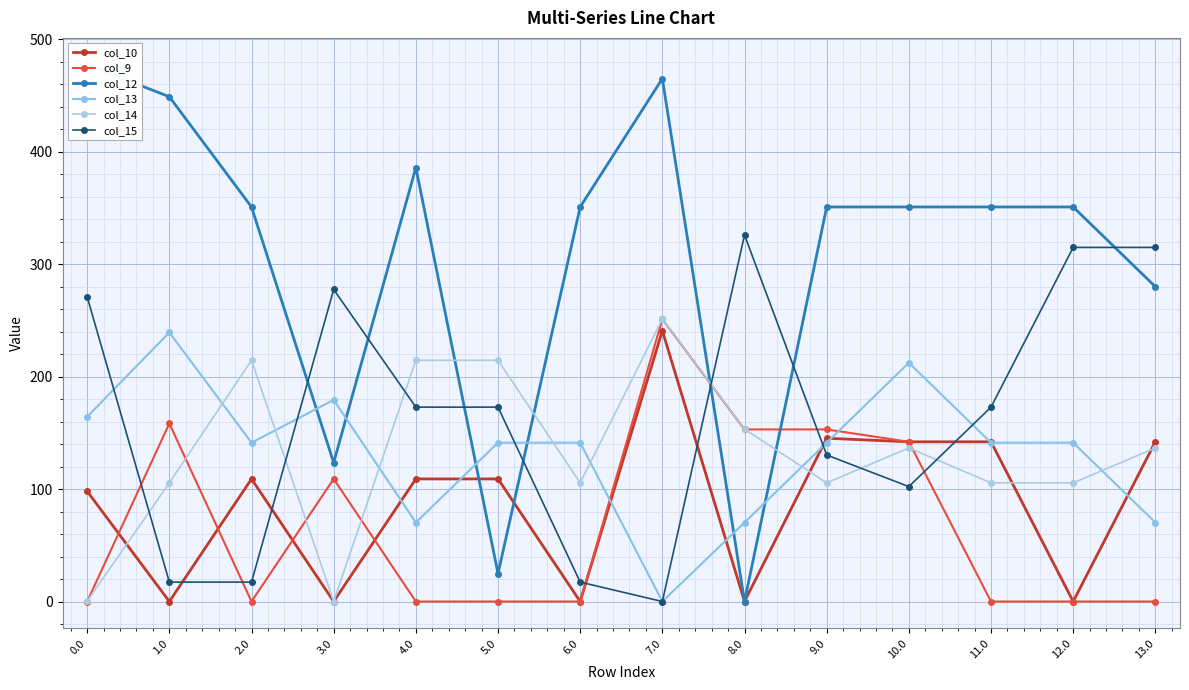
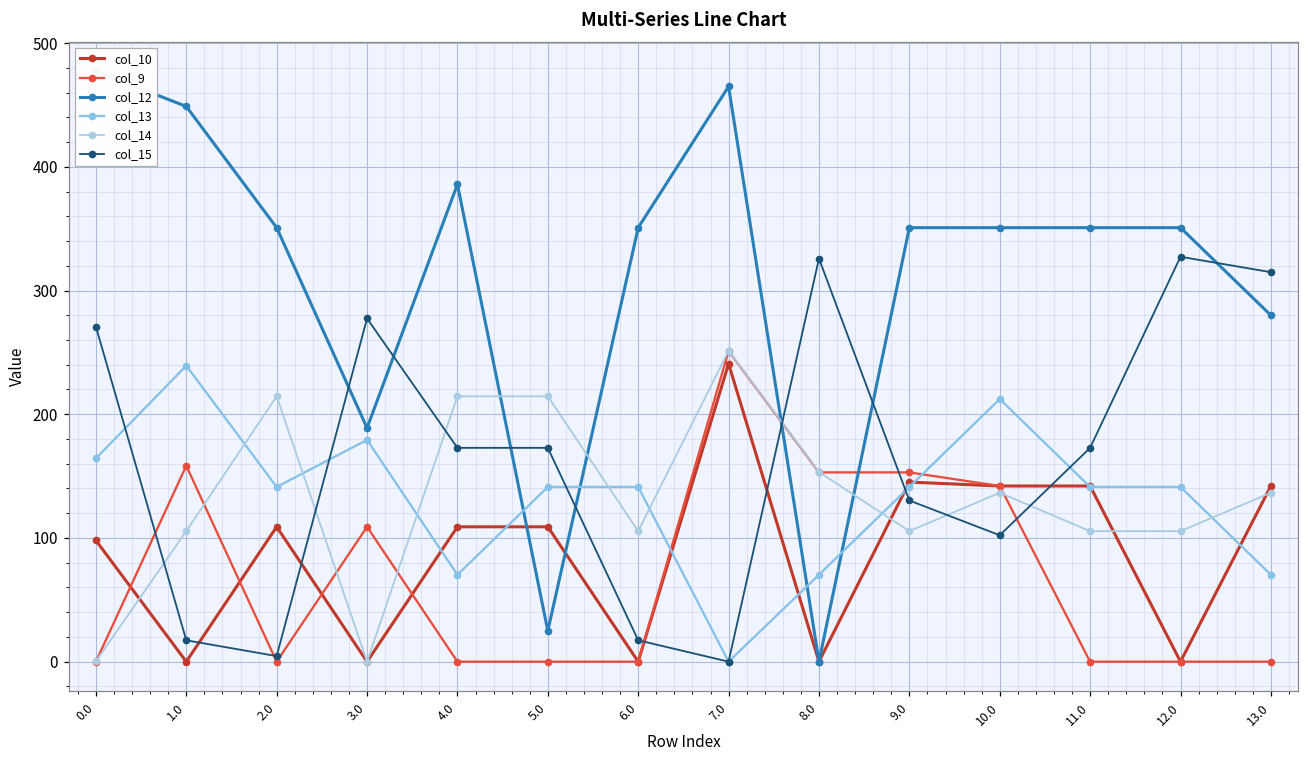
col_15, 2.0: 17 -> 5
col_12, 3.0: 123 -> 189
col_15, 12.0: 315 -> 327
